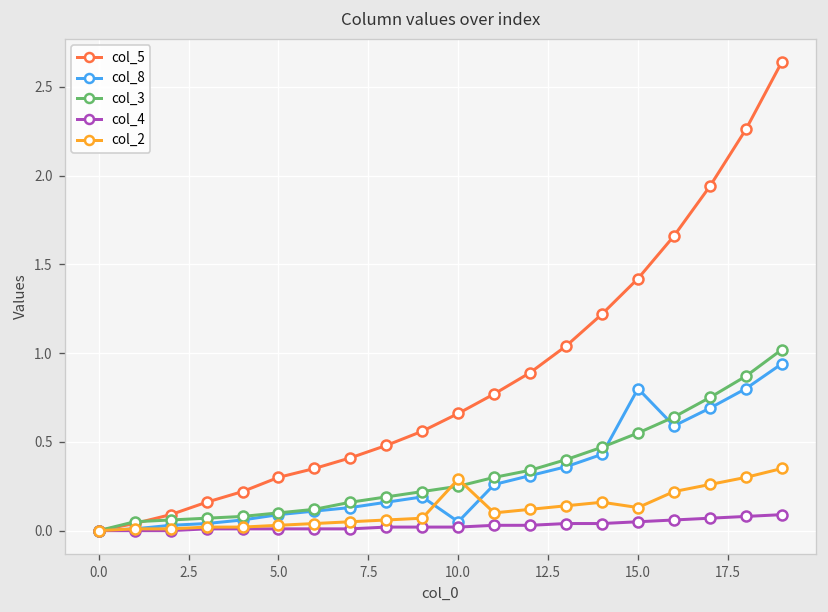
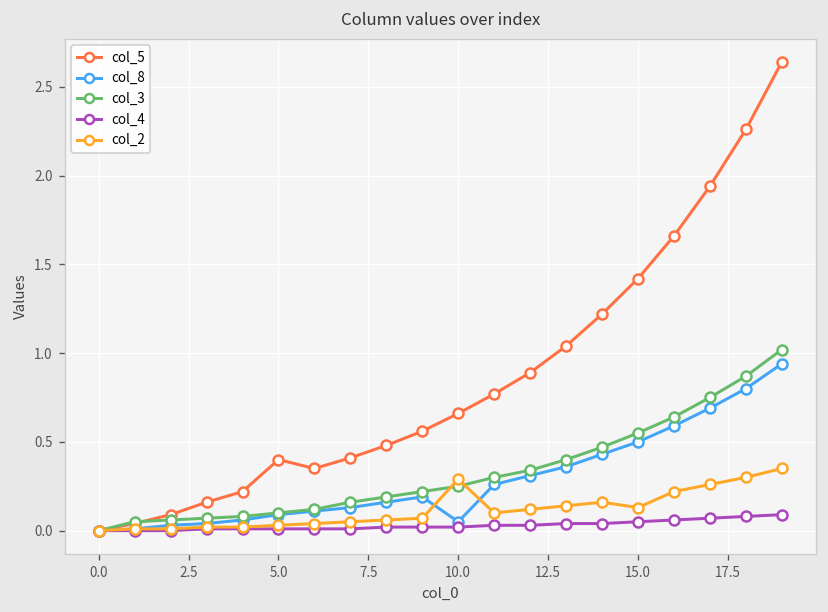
col_5, 5.0: 0.3 -> 0.4
col_8, 15.0: 0.8 -> 0.5
